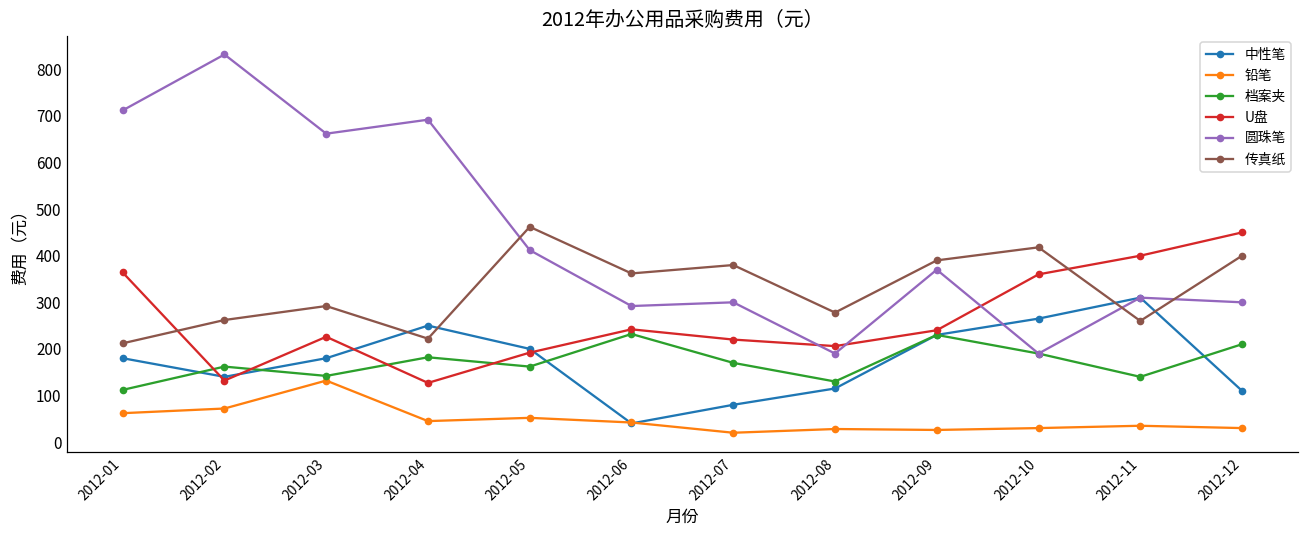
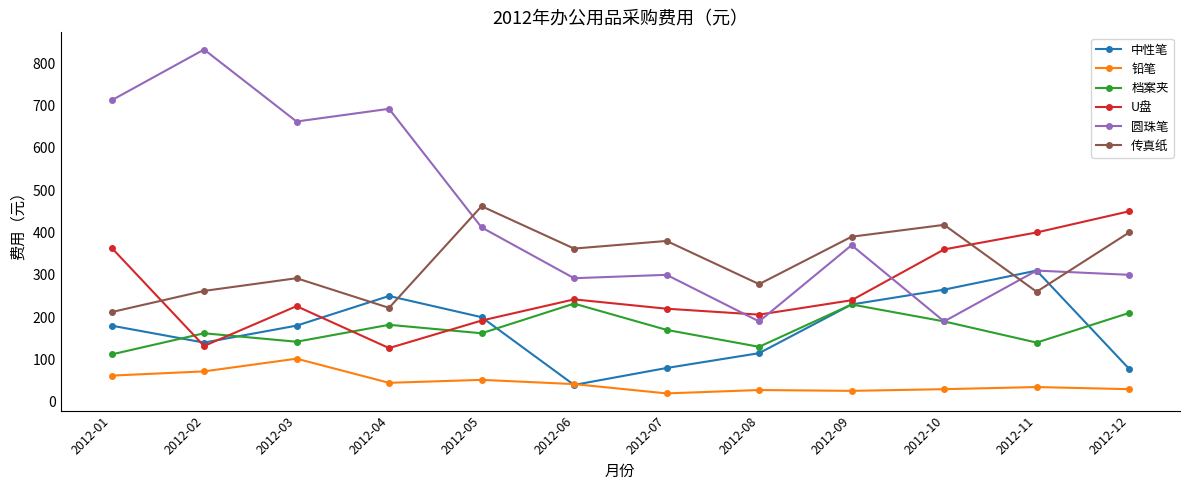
铅笔, 2012-03: 130 -> 100
中性笔, 2012-12: 110 -> 80
